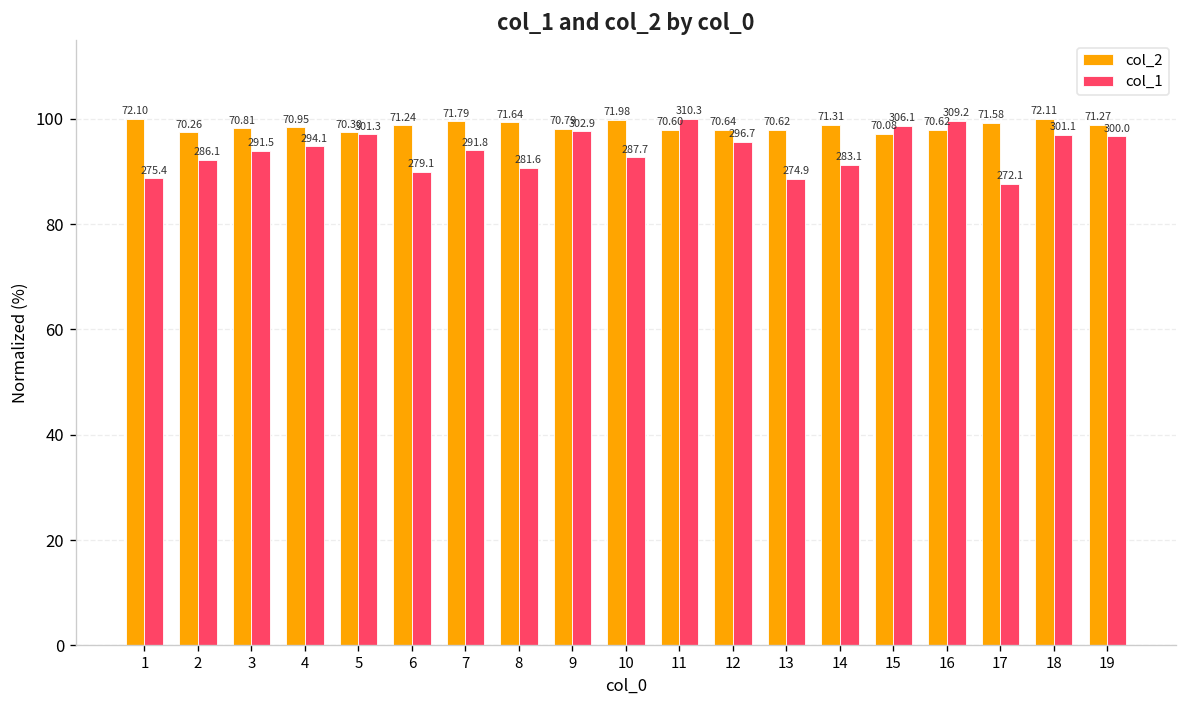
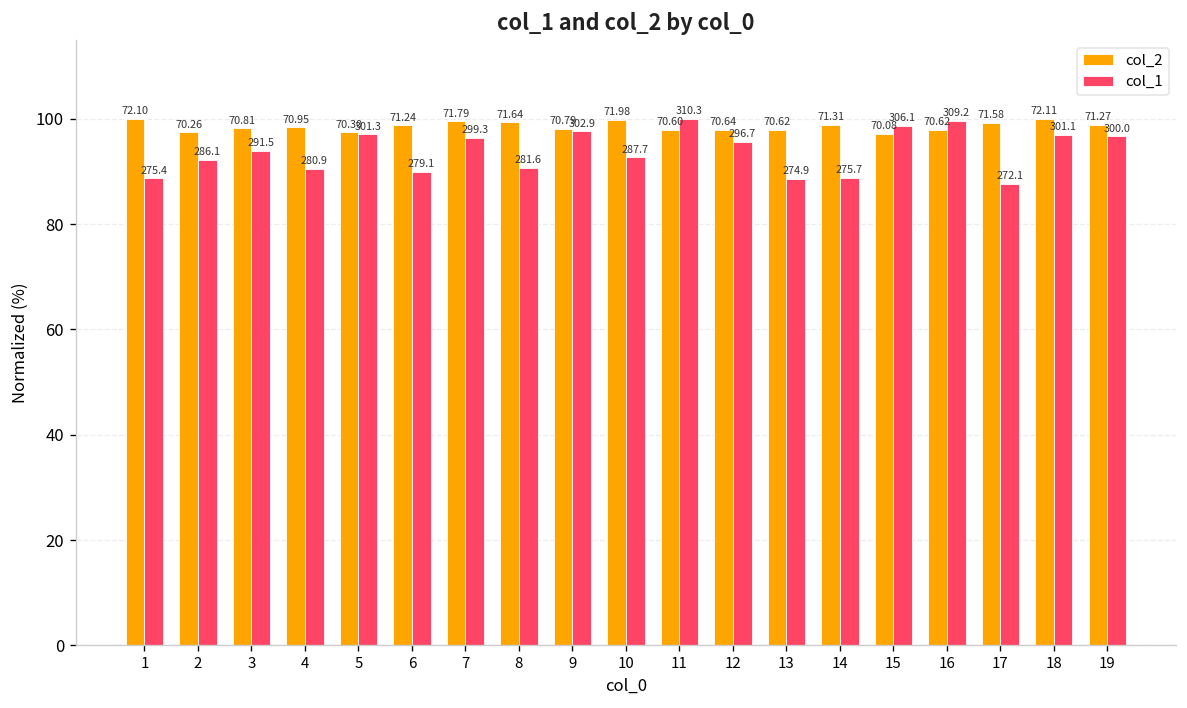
col_1, 4: 294.1 -> 280.9
col_1, 7: 291.8 -> 299.3
col_1, 14: 283.1 -> 275.7
